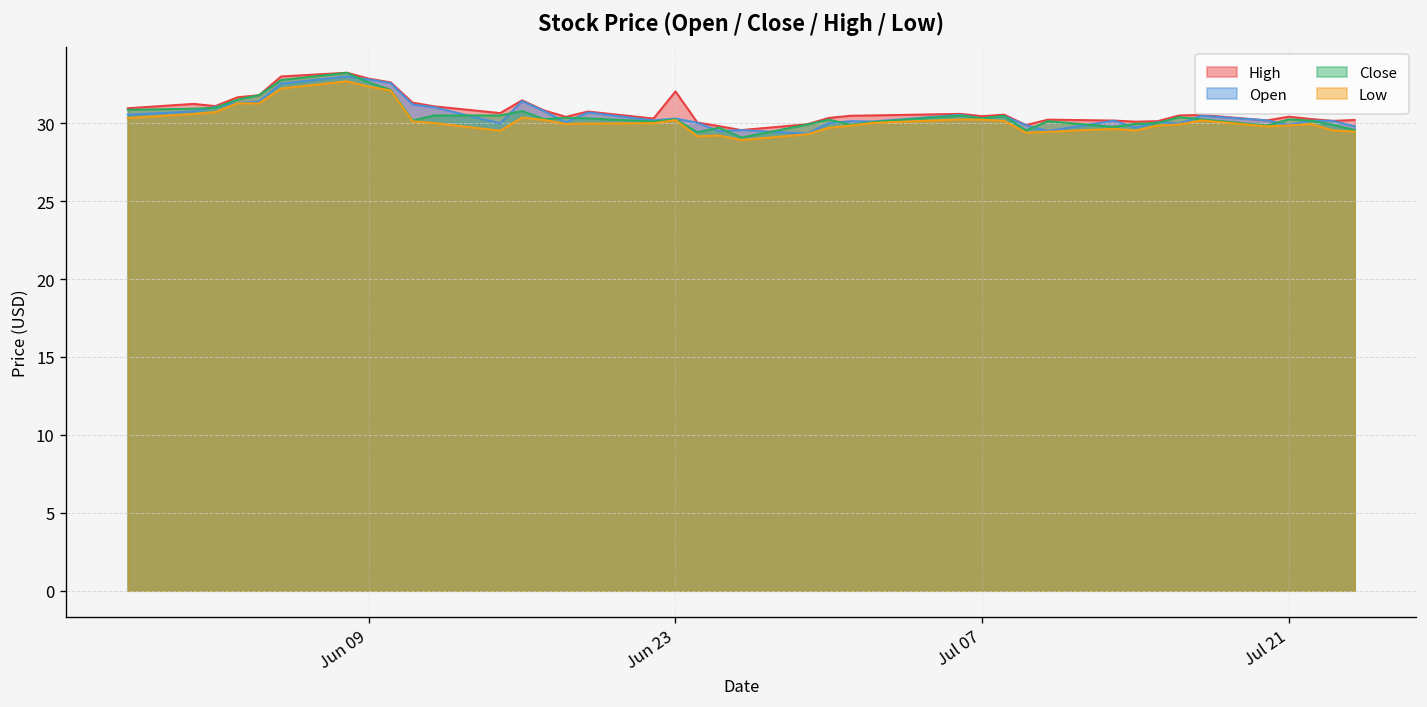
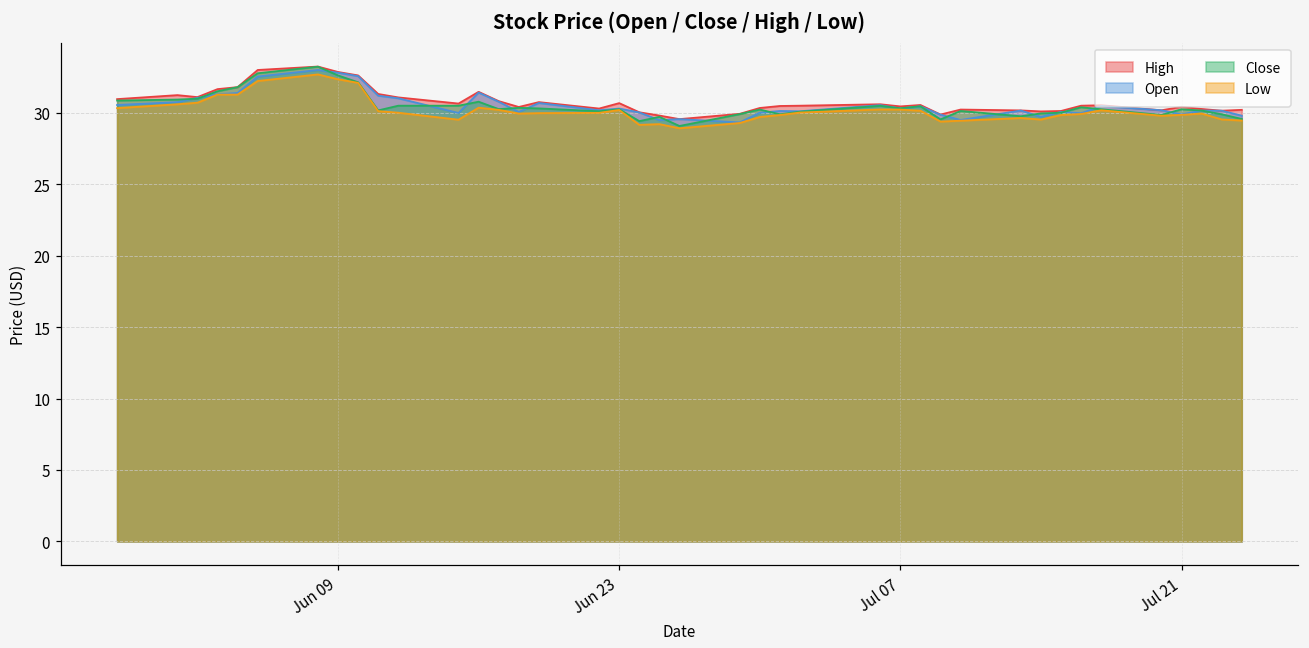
High, Jun 23: 32.0 -> 30.7
